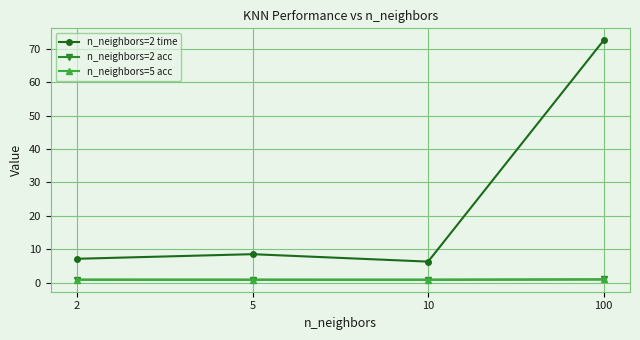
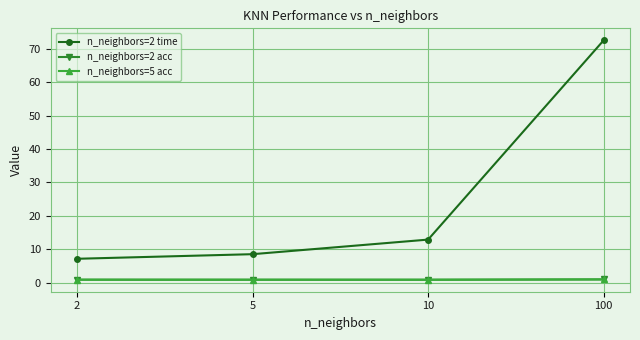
n_neighbors=2 time, 10: 6 -> 13
